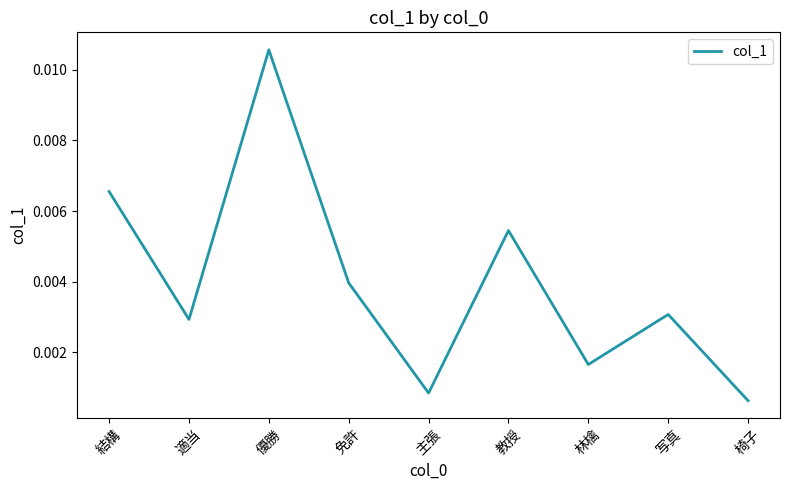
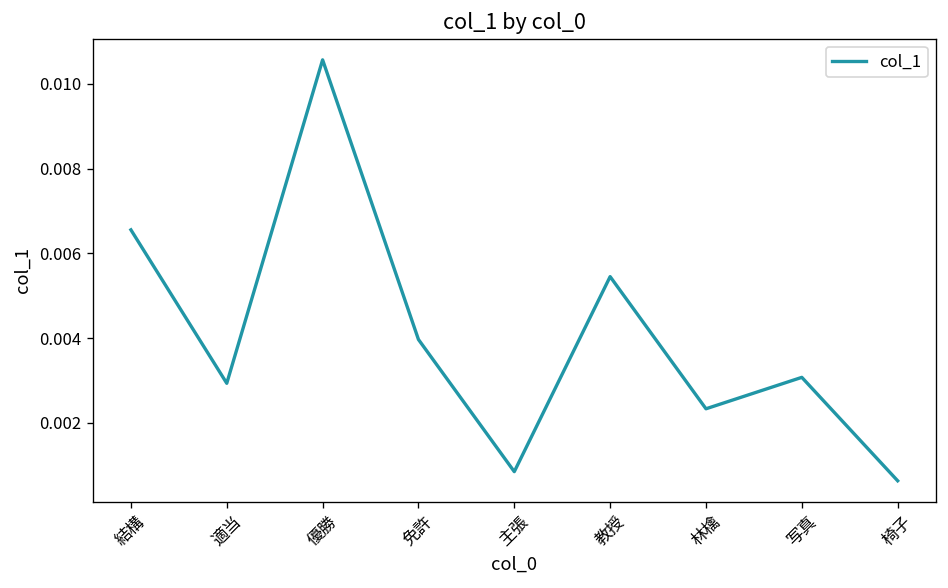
林檎: 0.0017 -> 0.0023
